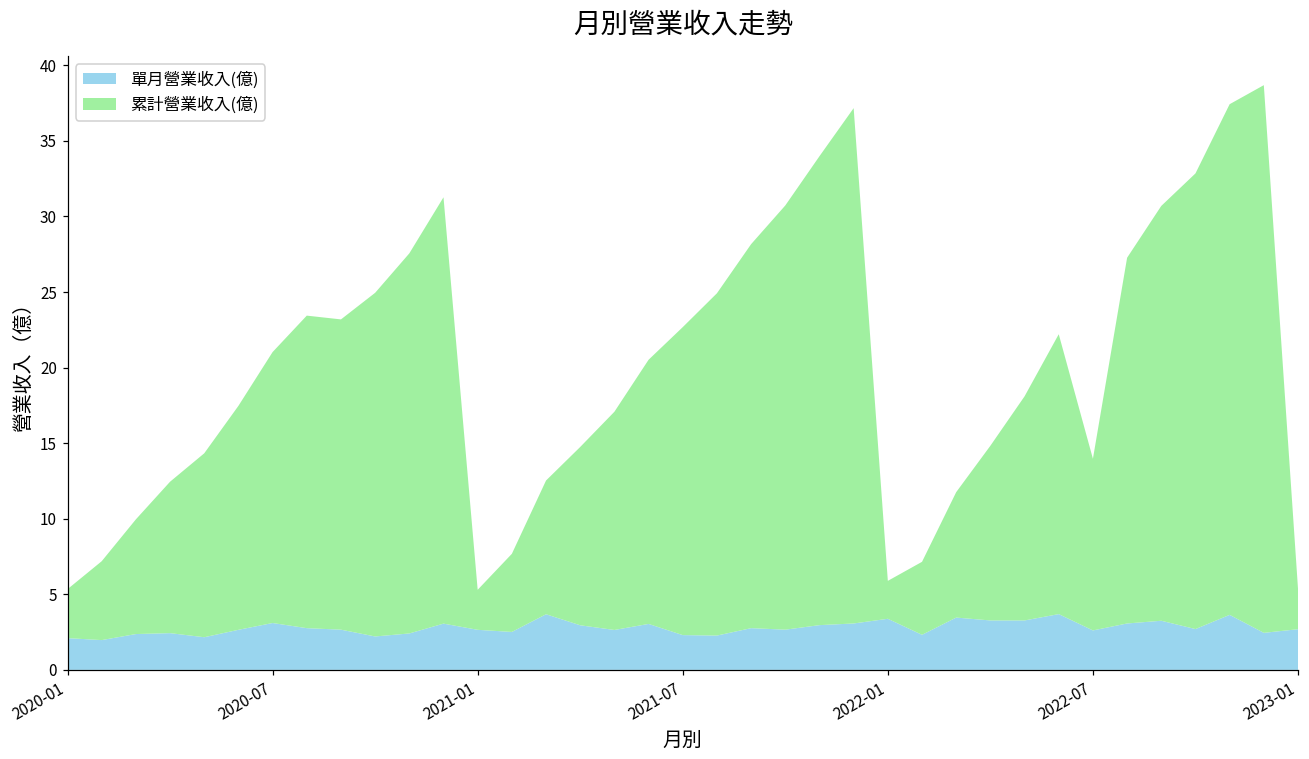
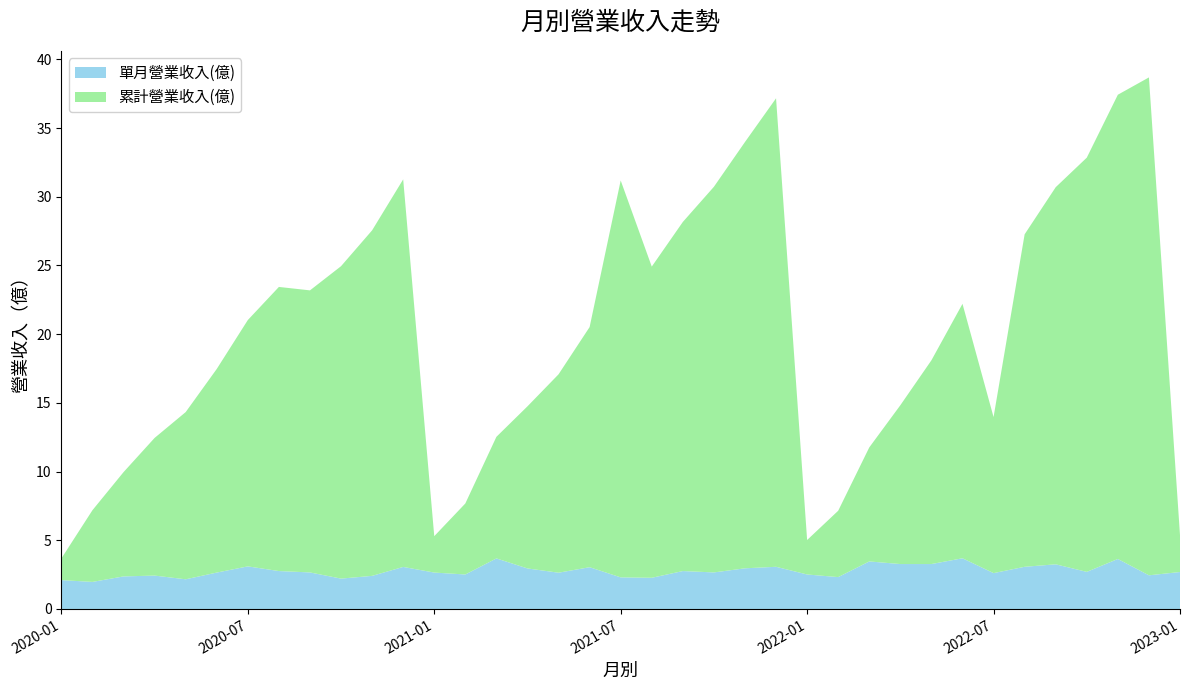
累計營業收入(億), 2020-01: 3.2 -> 1.6
累計營業收入(億), 2021-07: 20.4 -> 28.9
單月營業收入(億), 2022-01: 3.4 -> 2.5
